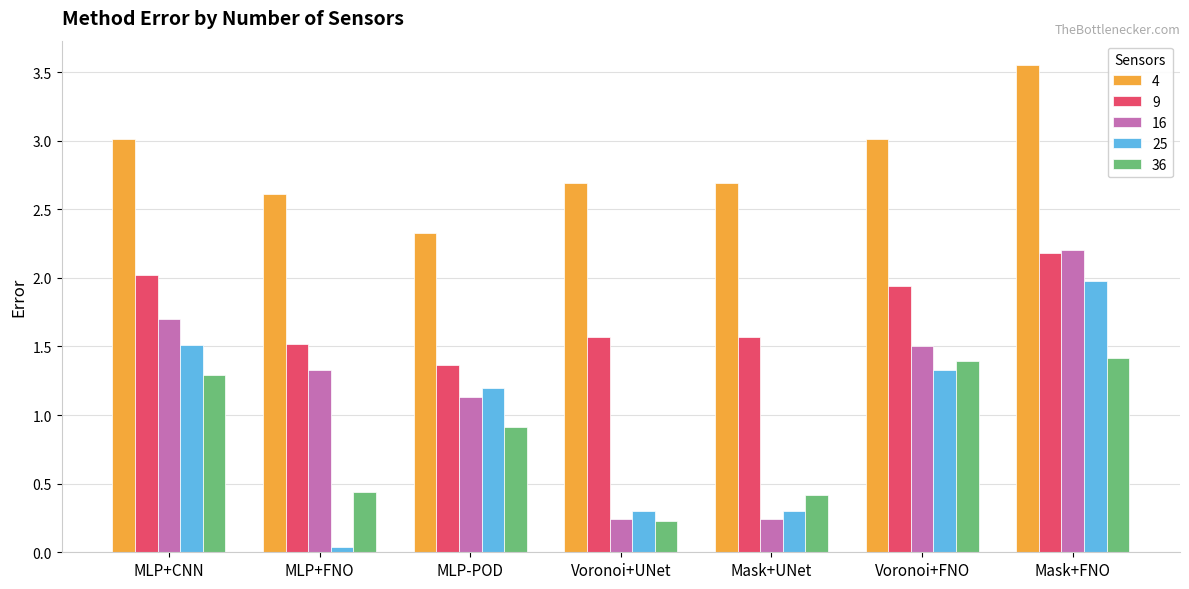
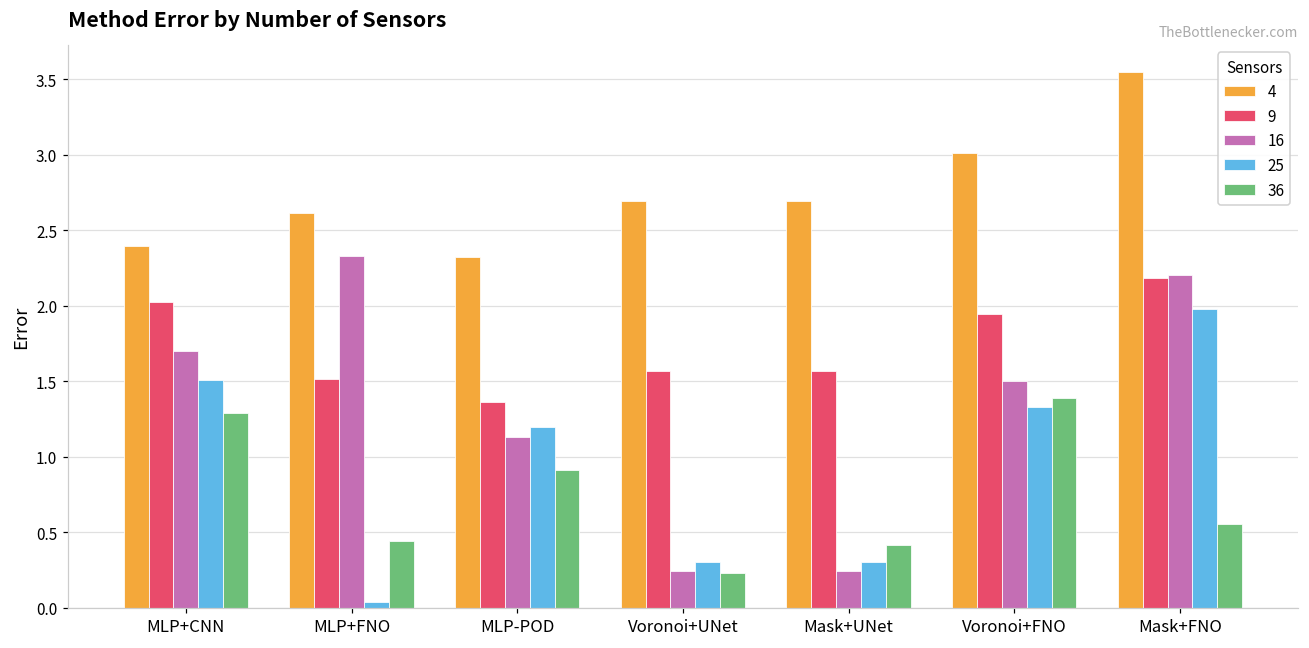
4, MLP+CNN: 3.01 -> 2.40
16, MLP+FNO: 1.33 -> 2.33
36, Mask+FNO: 1.41 -> 0.55
